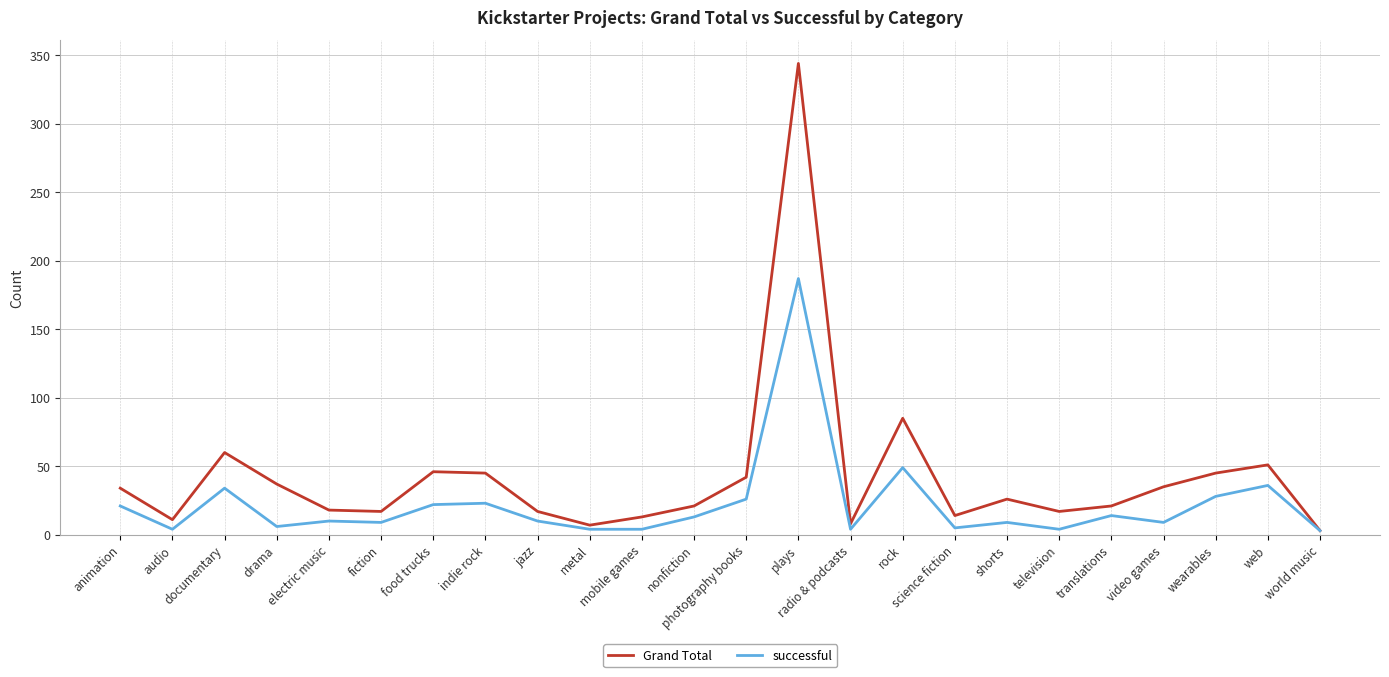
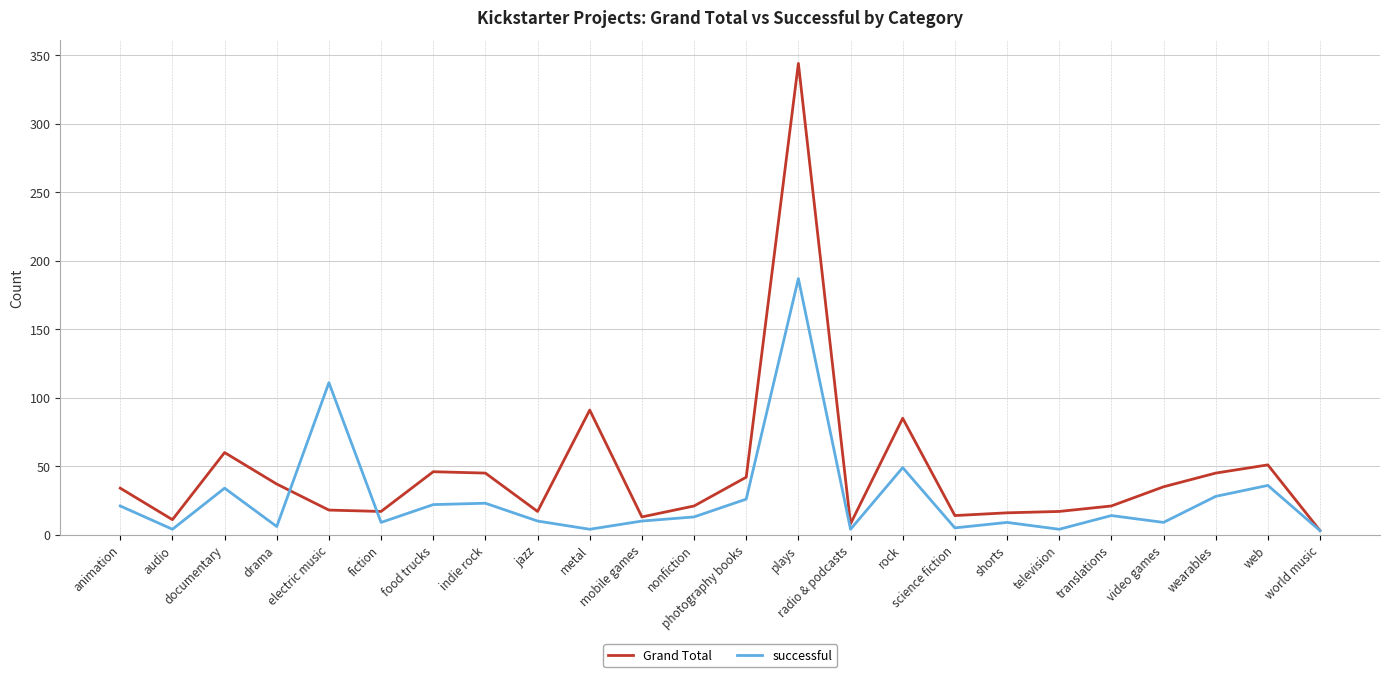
successful, electric music: 10 -> 111
Grand Total, metal: 7 -> 91
successful, mobile games: 4 -> 10
Grand Total, shorts: 26 -> 16
